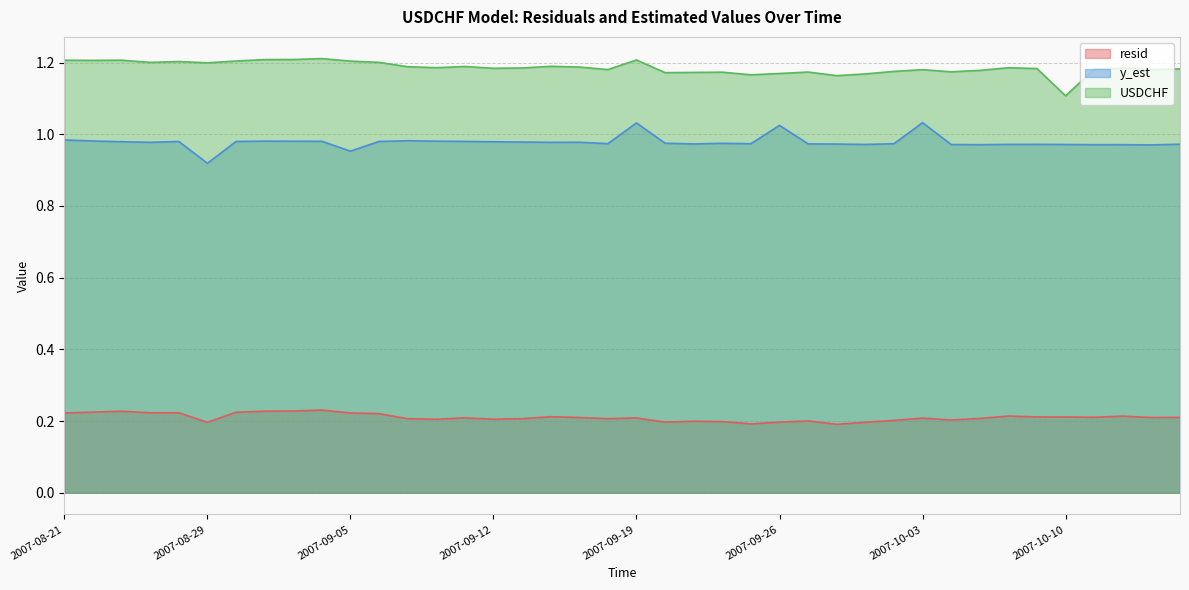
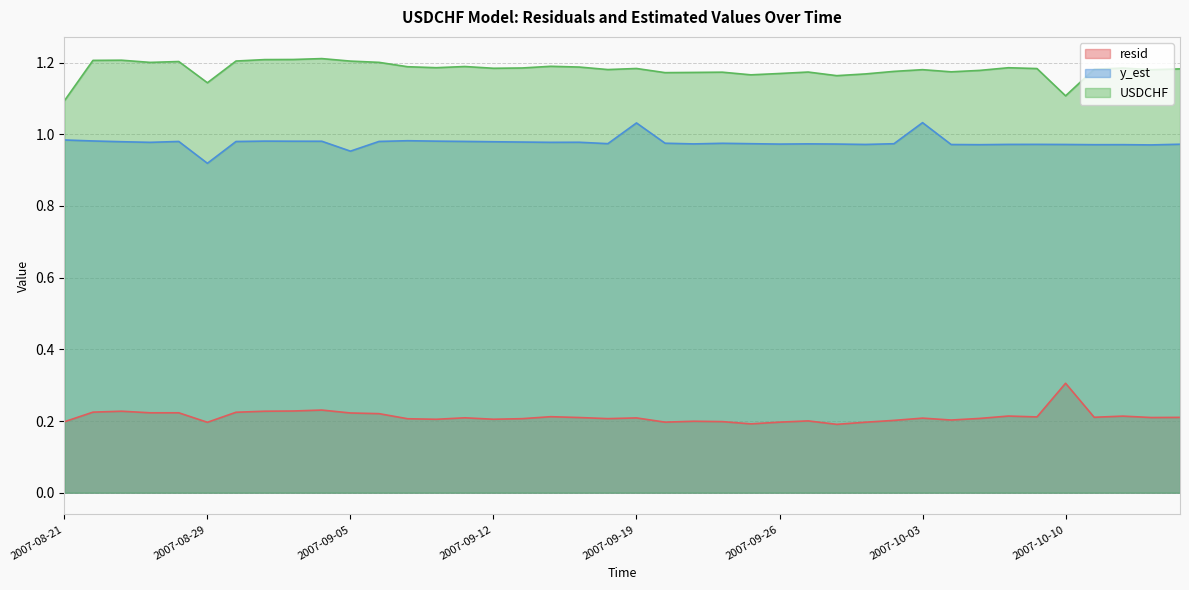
resid, 2007-08-21: 0.22 -> 0.20
USDCHF, 2007-08-21: 1.21 -> 1.09
USDCHF, 2007-08-29: 1.20 -> 1.14
USDCHF, 2007-09-19: 1.21 -> 1.18
y_est, 2007-09-26: 1.02 -> 0.97
resid, 2007-10-10: 0.21 -> 0.31
